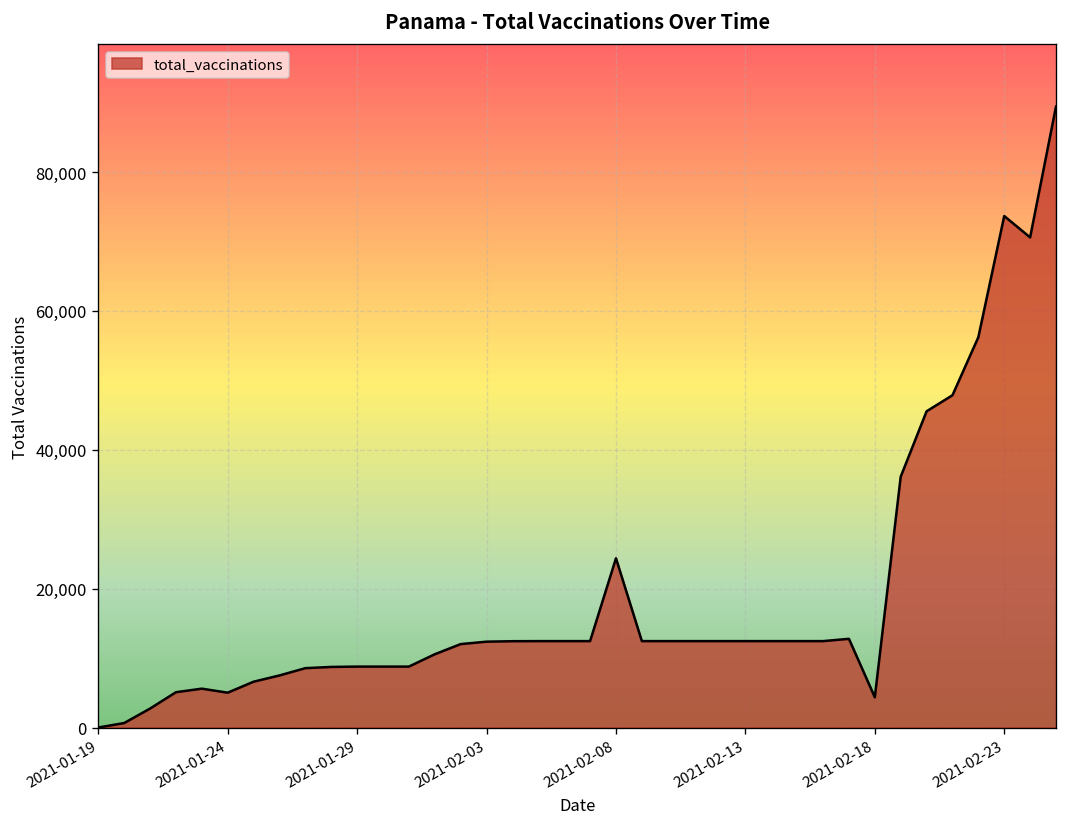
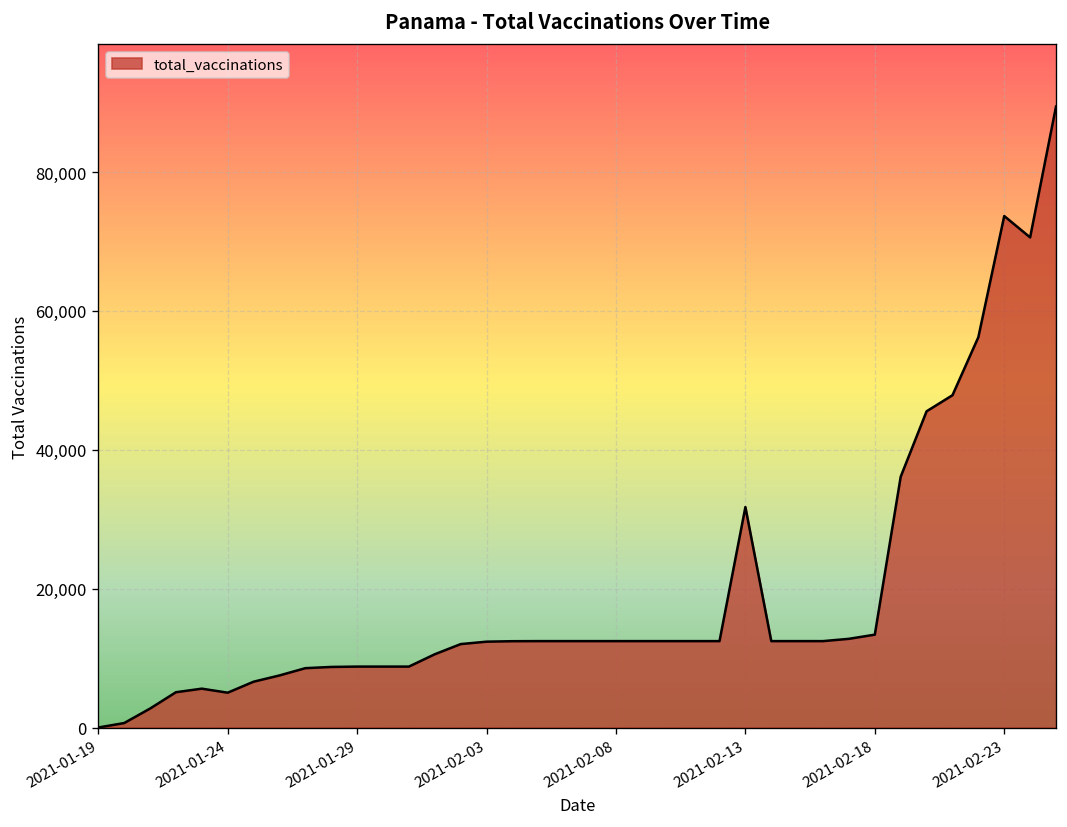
2021-02-08: 24,000 -> 12,000
2021-02-13: 12,000 -> 32,000
2021-02-18: 4,000 -> 13,000
